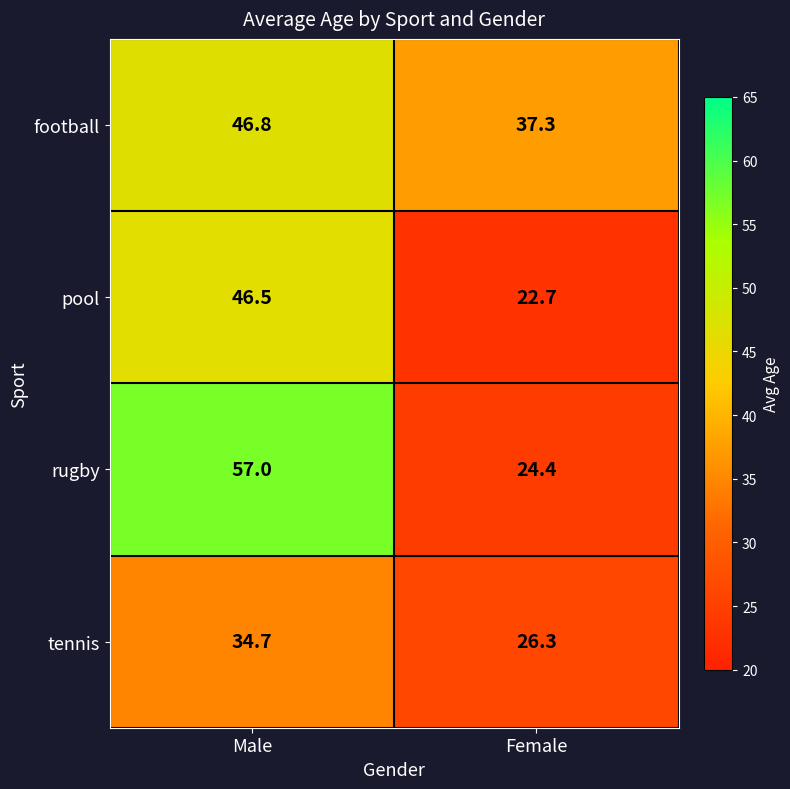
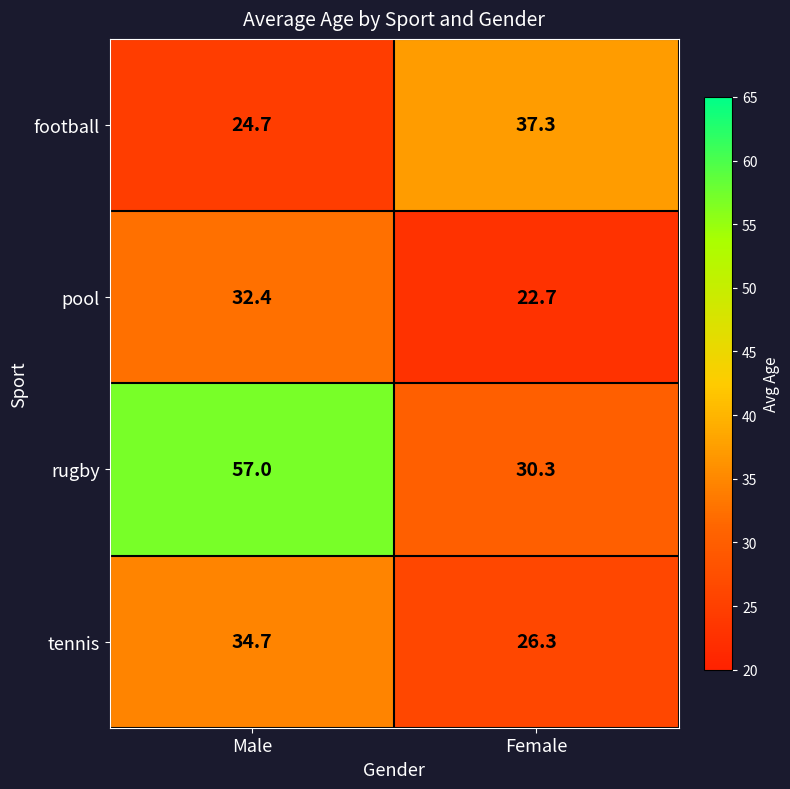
football, Male: 46.8 -> 24.7
pool, Male: 46.5 -> 32.4
rugby, Female: 24.4 -> 30.3
